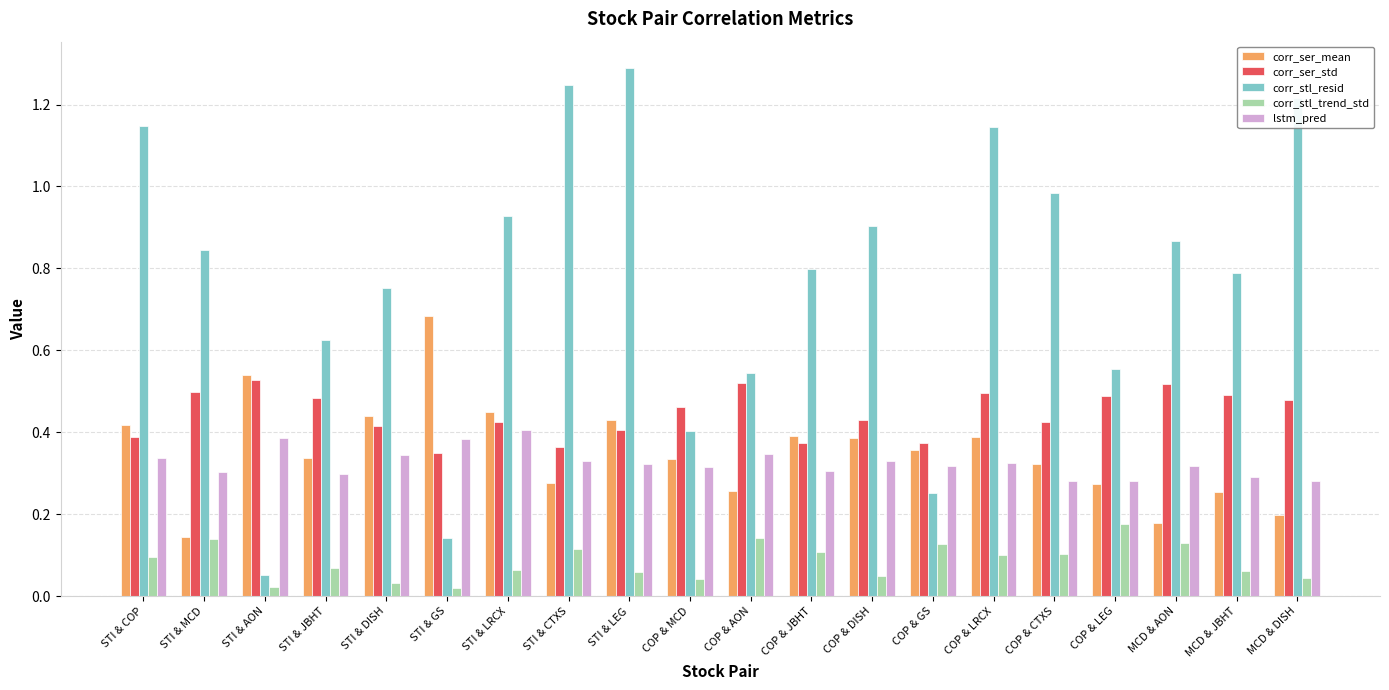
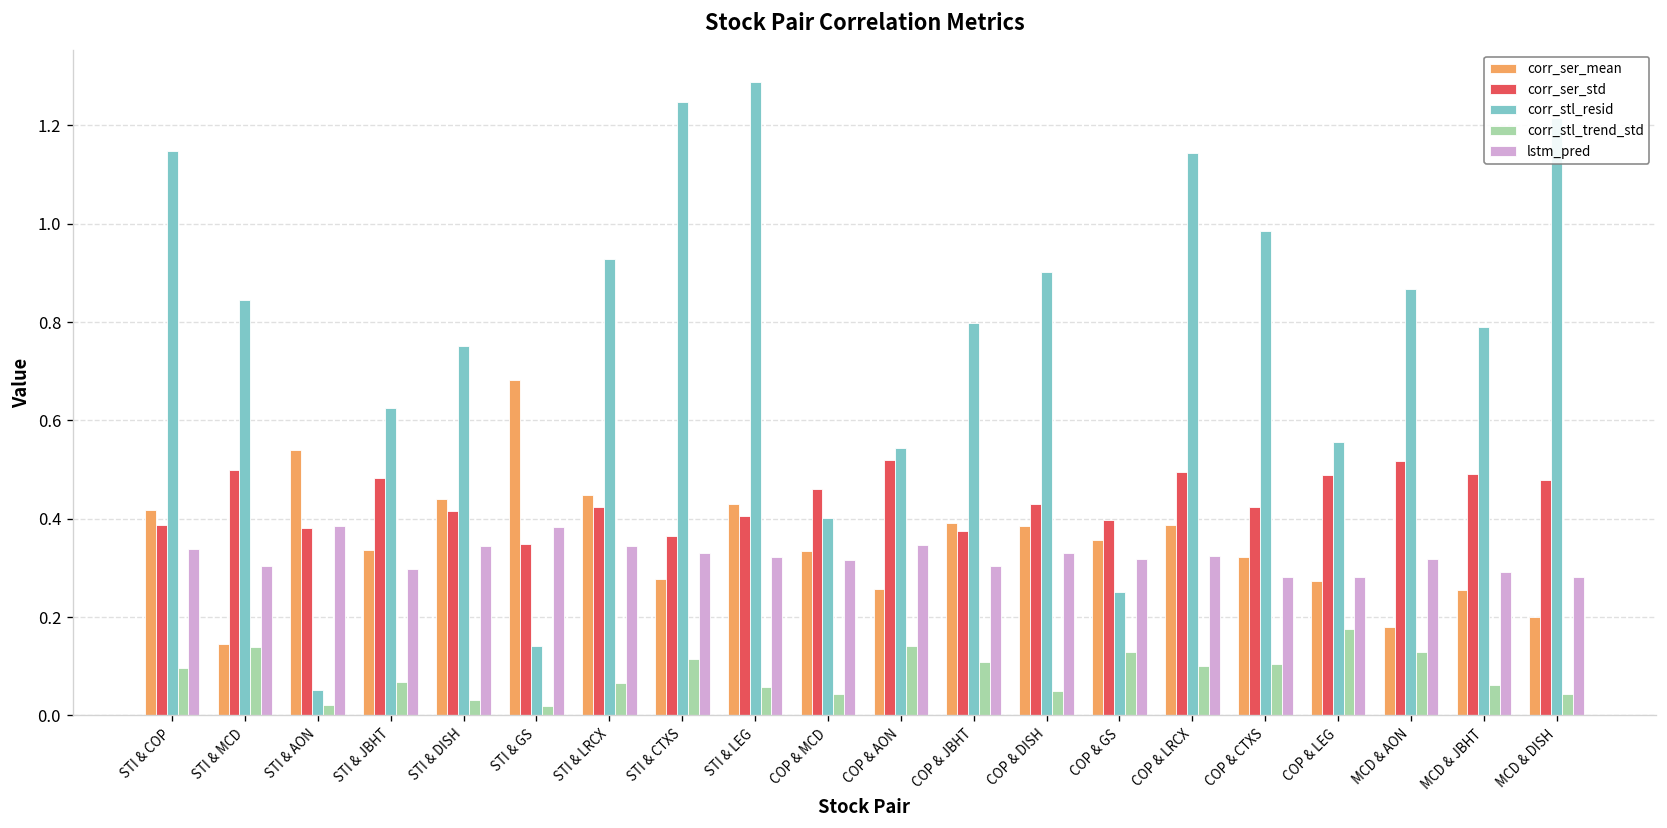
corr_ser_std, STI & AON: 0.53 -> 0.38
lstm_pred, STI & LRCX: 0.41 -> 0.34
corr_ser_std, COP & GS: 0.37 -> 0.40
